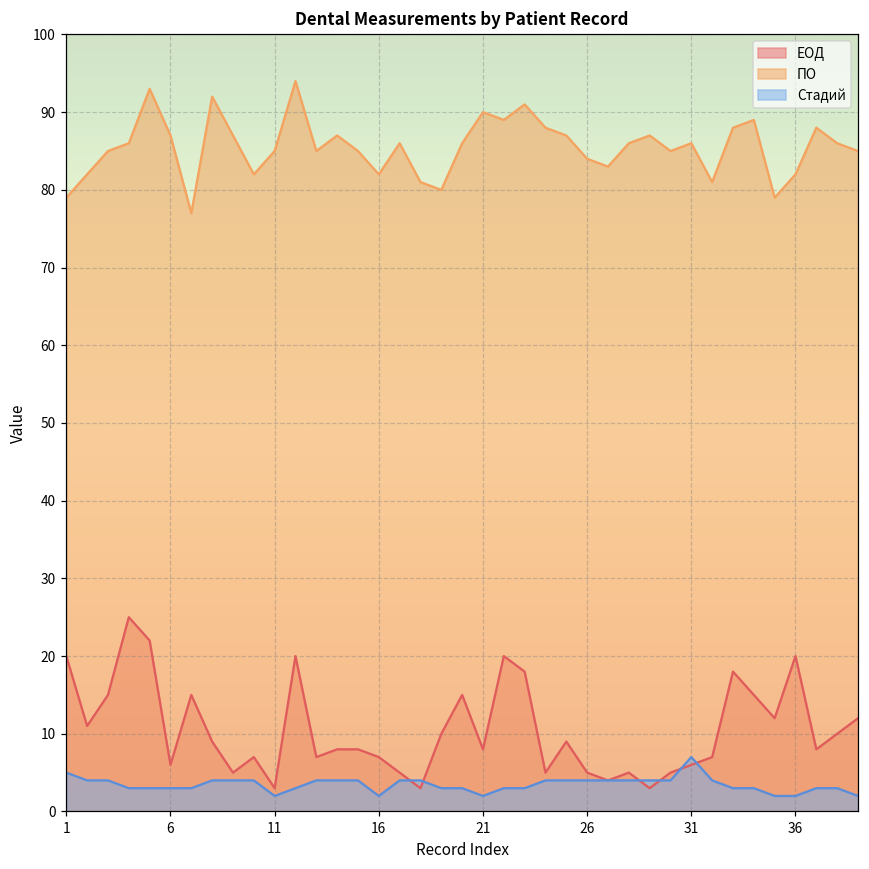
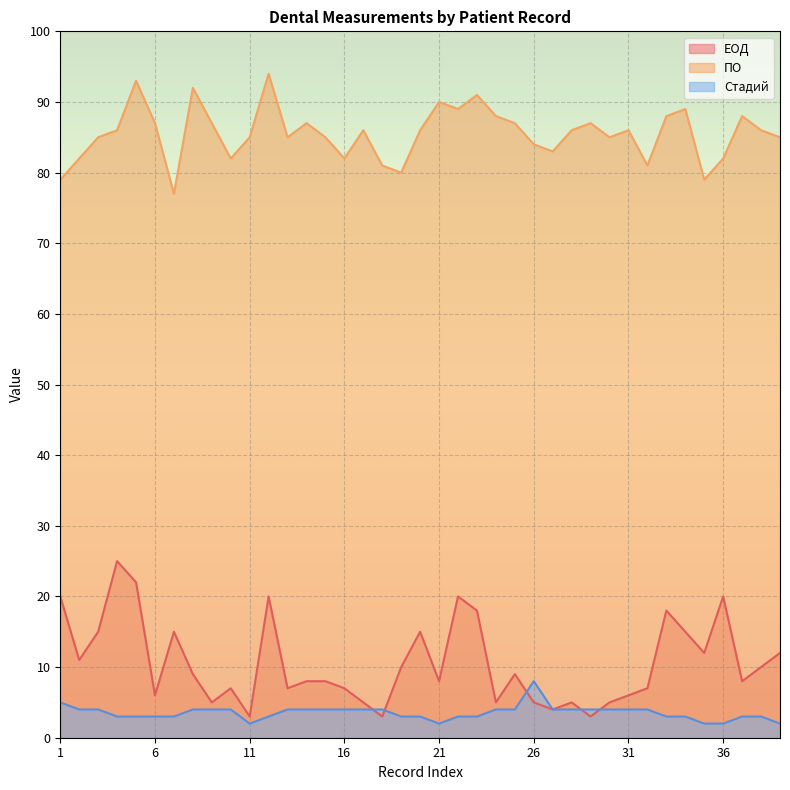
Стадий, 16: 2 -> 4
Стадий, 26: 4 -> 8
Стадий, 31: 7 -> 4
